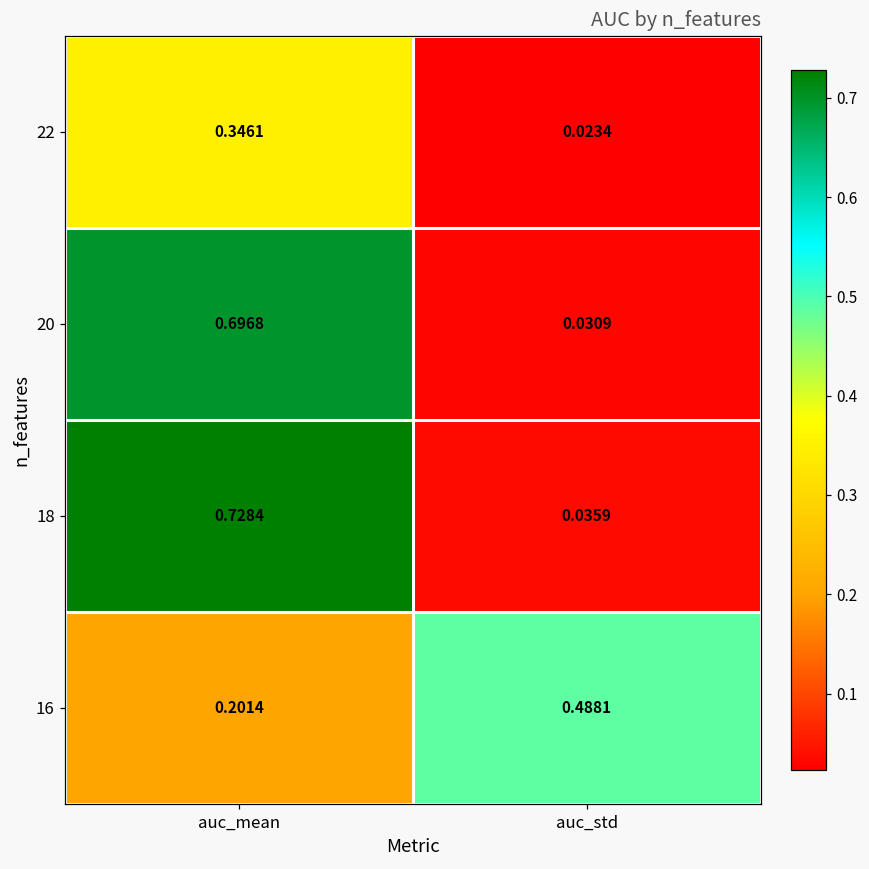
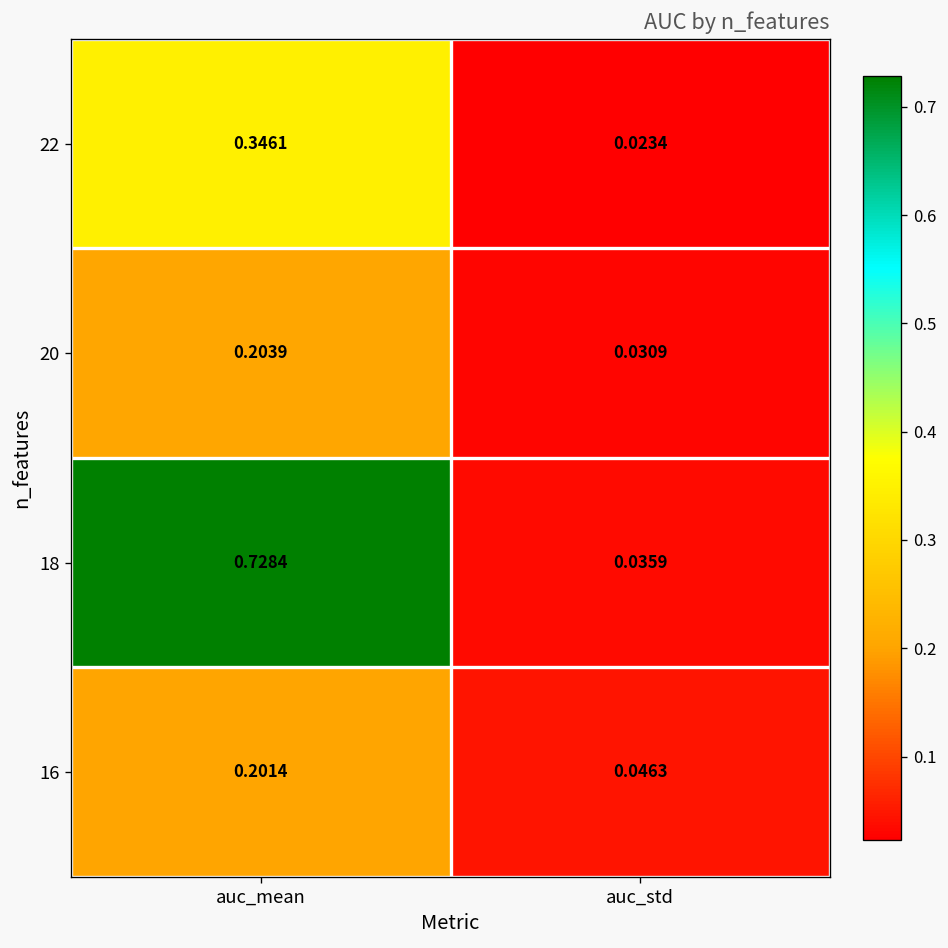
20, auc_mean: 0.6968 -> 0.2039
16, auc_std: 0.4881 -> 0.0463
